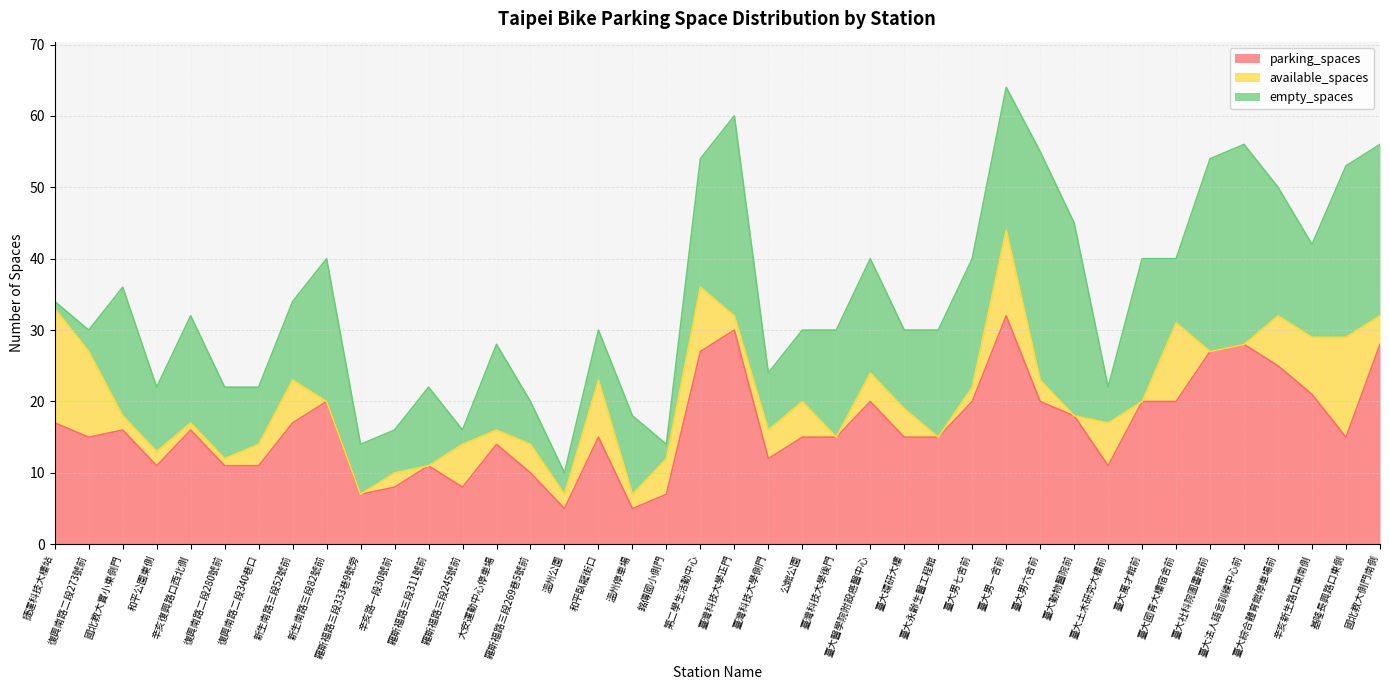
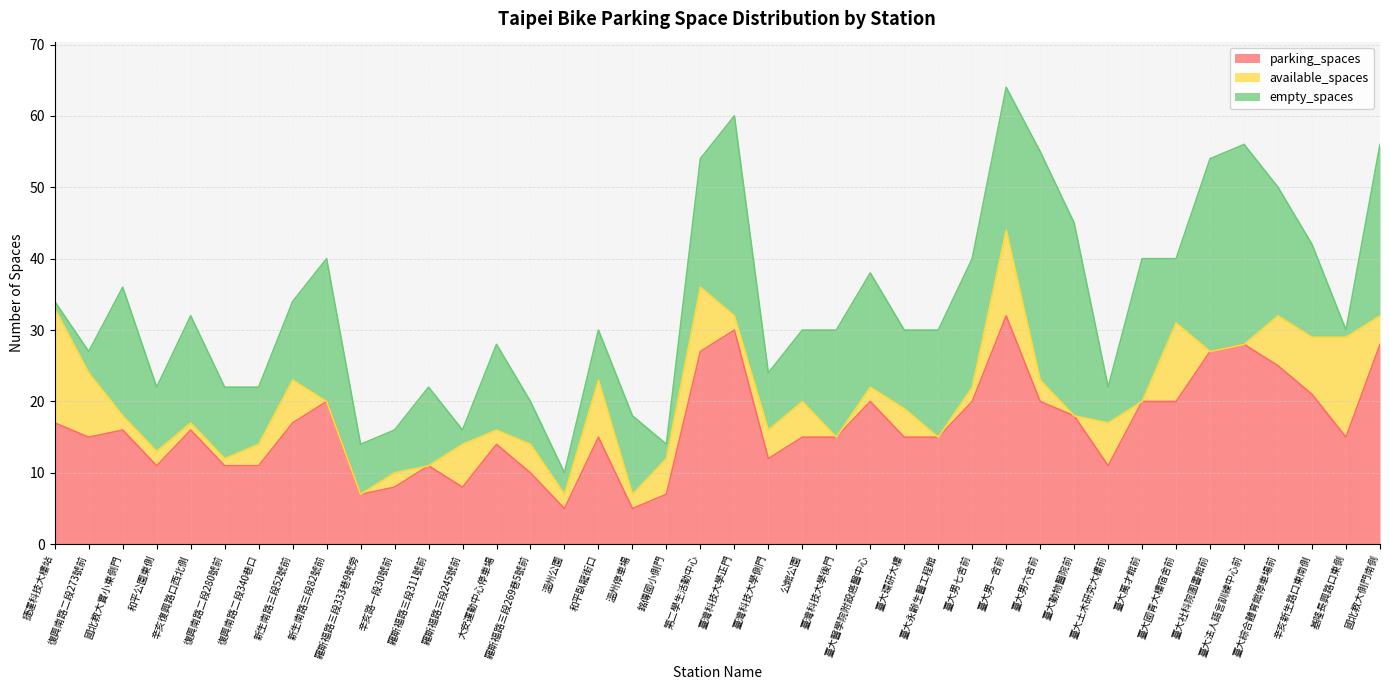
available_spaces, 復興南路二段273號前: 12 -> 9
available_spaces, 臺大醫學院附設癌醫中心: 4 -> 2
empty_spaces, 基隆長興路口東側: 24 -> 1
